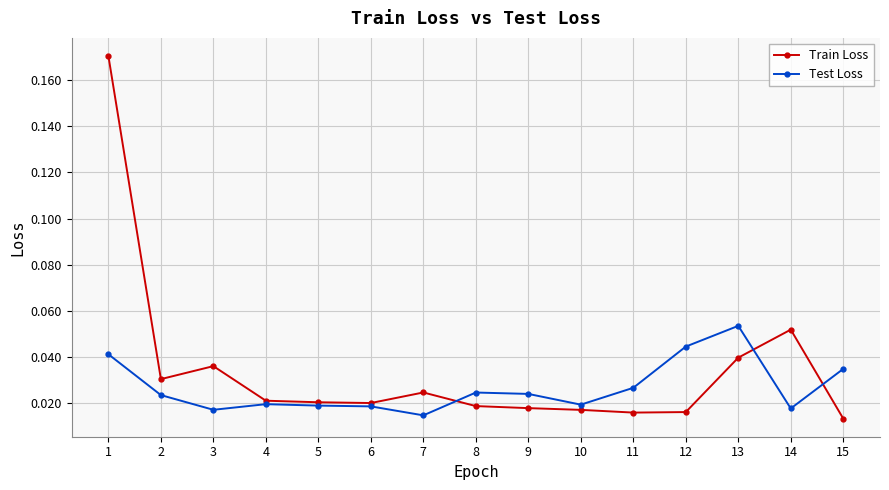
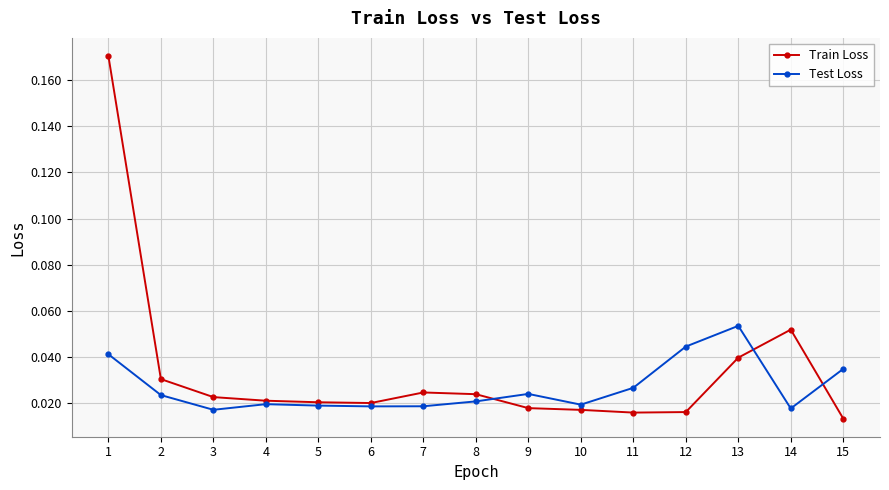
Train Loss, 3: 0.036 -> 0.023
Test Loss, 7: 0.015 -> 0.019
Train Loss, 8: 0.019 -> 0.024
Test Loss, 8: 0.025 -> 0.021
